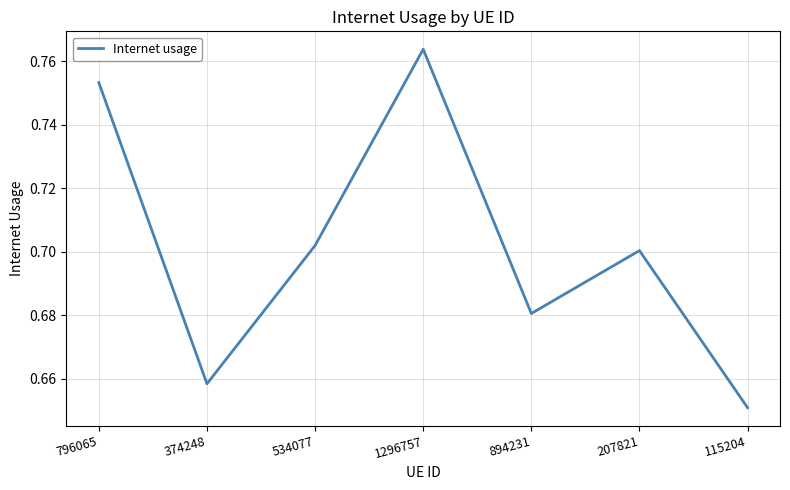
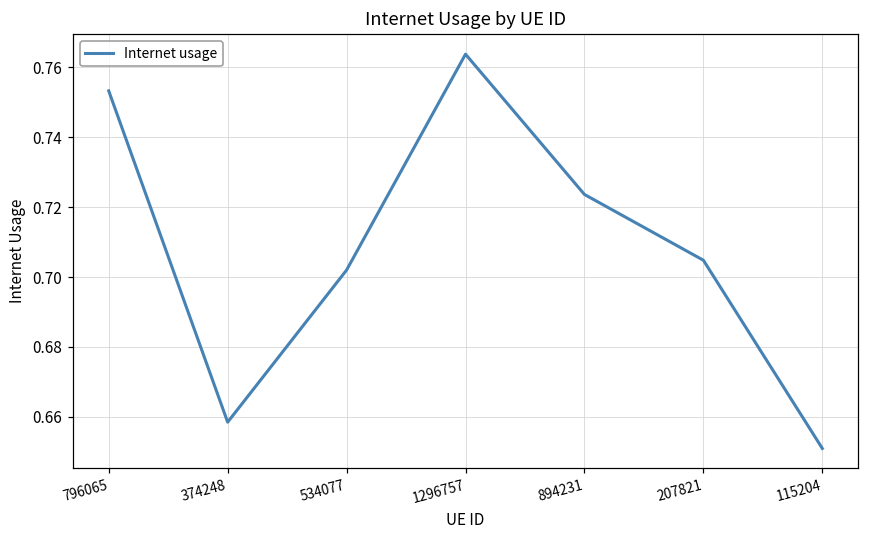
894231: 0.681 -> 0.724
207821: 0.700 -> 0.705
